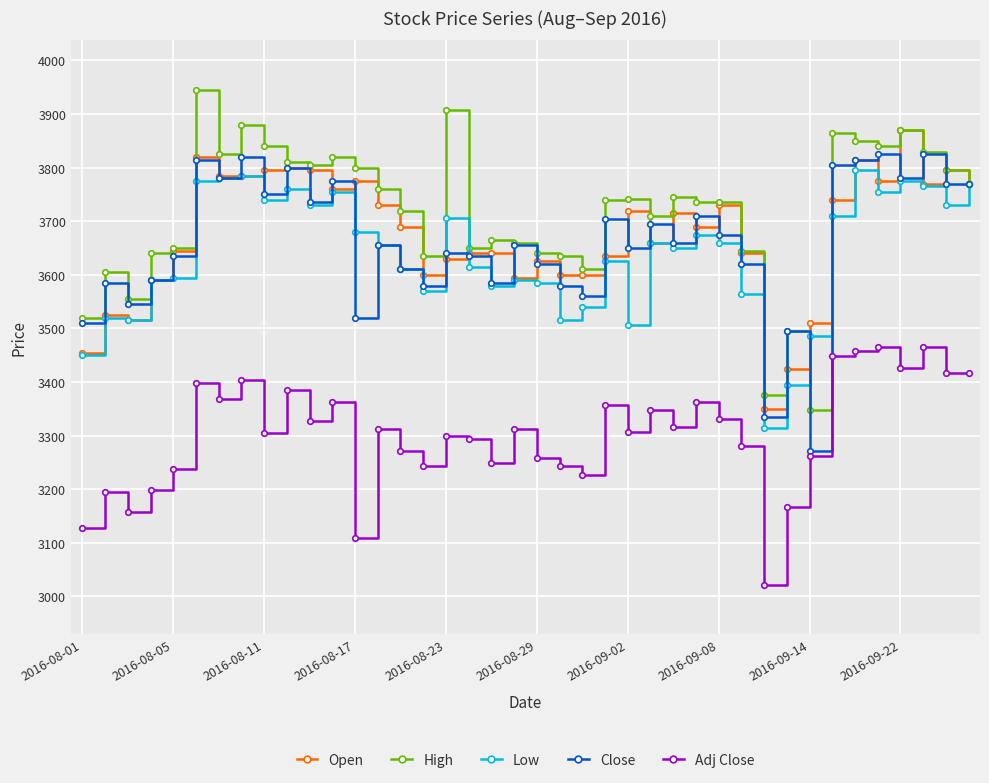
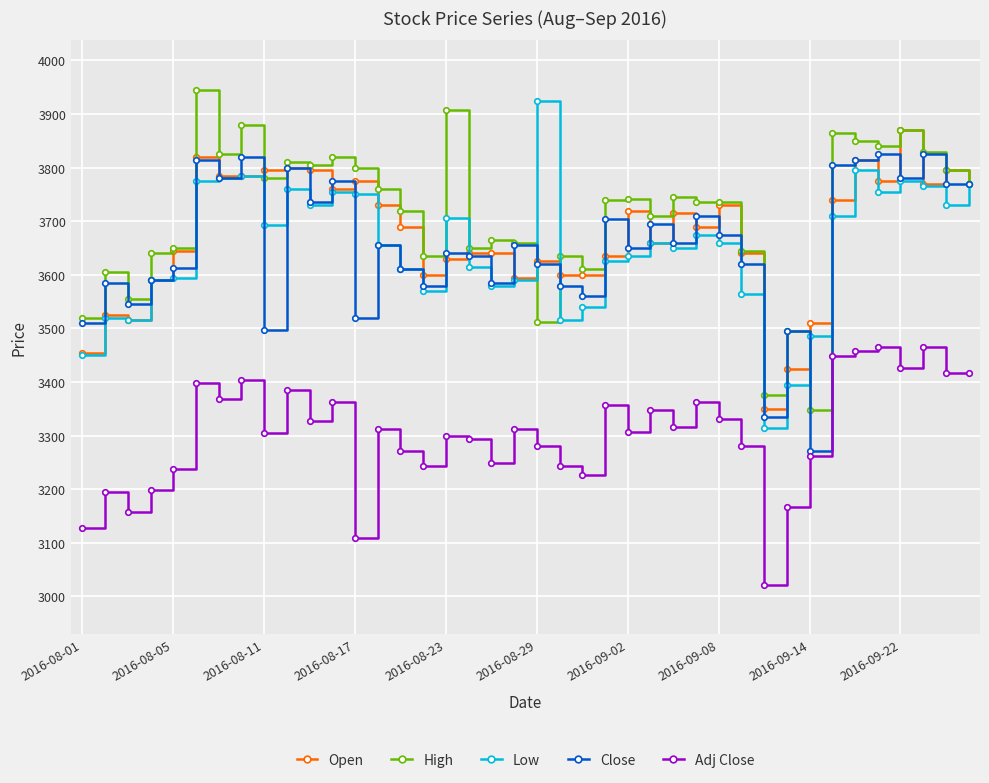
Close, 2016-08-05: 3640 -> 3610
High, 2016-08-11: 3840 -> 3780
Low, 2016-08-11: 3740 -> 3690
Close, 2016-08-11: 3750 -> 3500
Low, 2016-08-17: 3680 -> 3750
High, 2016-08-29: 3640 -> 3510
Low, 2016-08-29: 3590 -> 3920
Adj Close, 2016-08-29: 3260 -> 3280
Low, 2016-09-02: 3510 -> 3640
